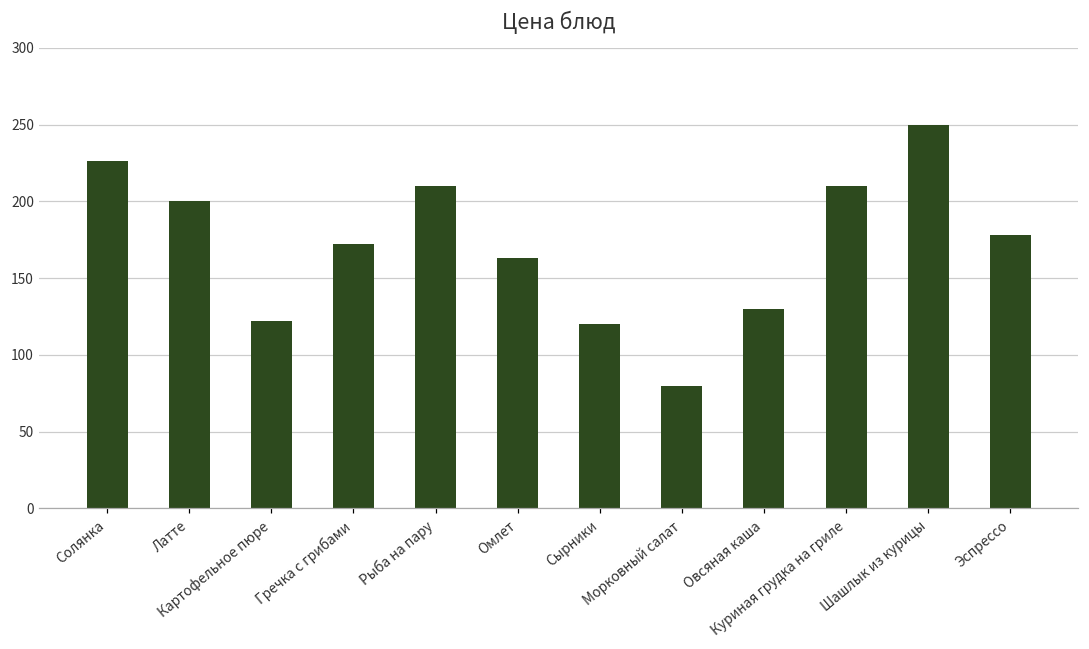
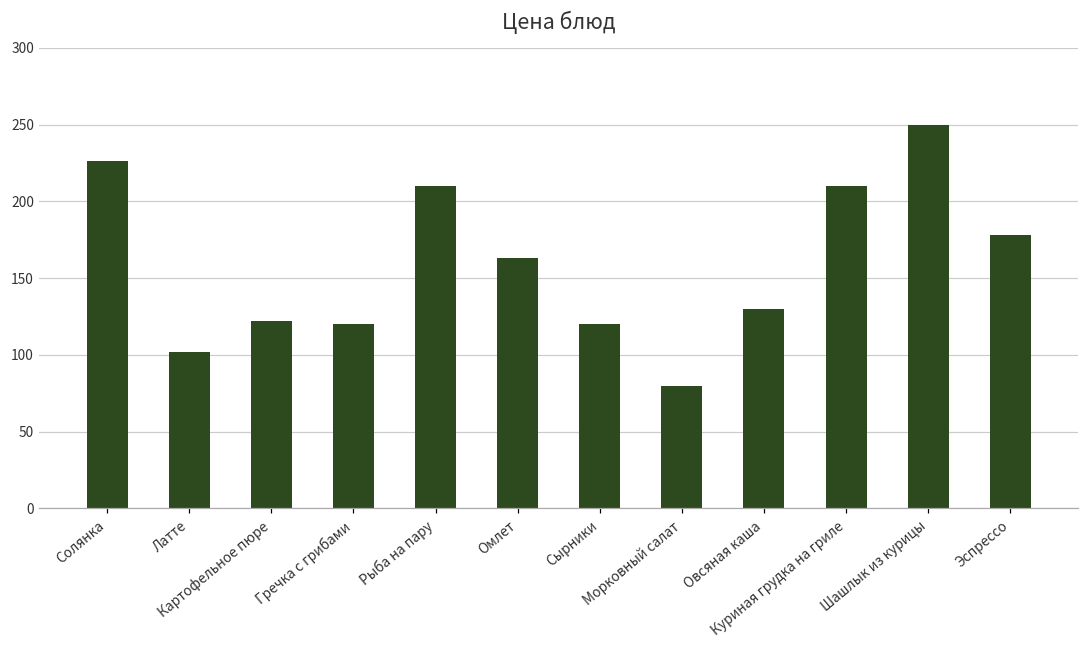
Латте: 200 -> 102
Гречка с грибами: 172 -> 120
